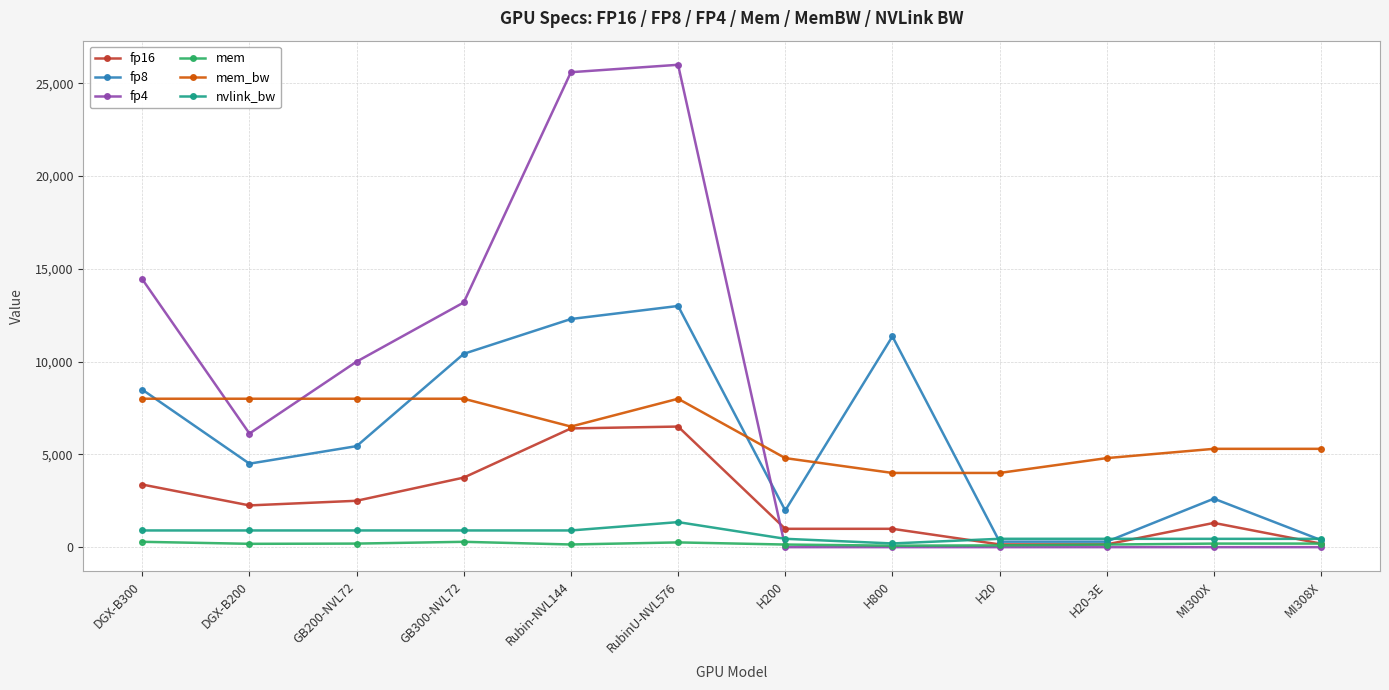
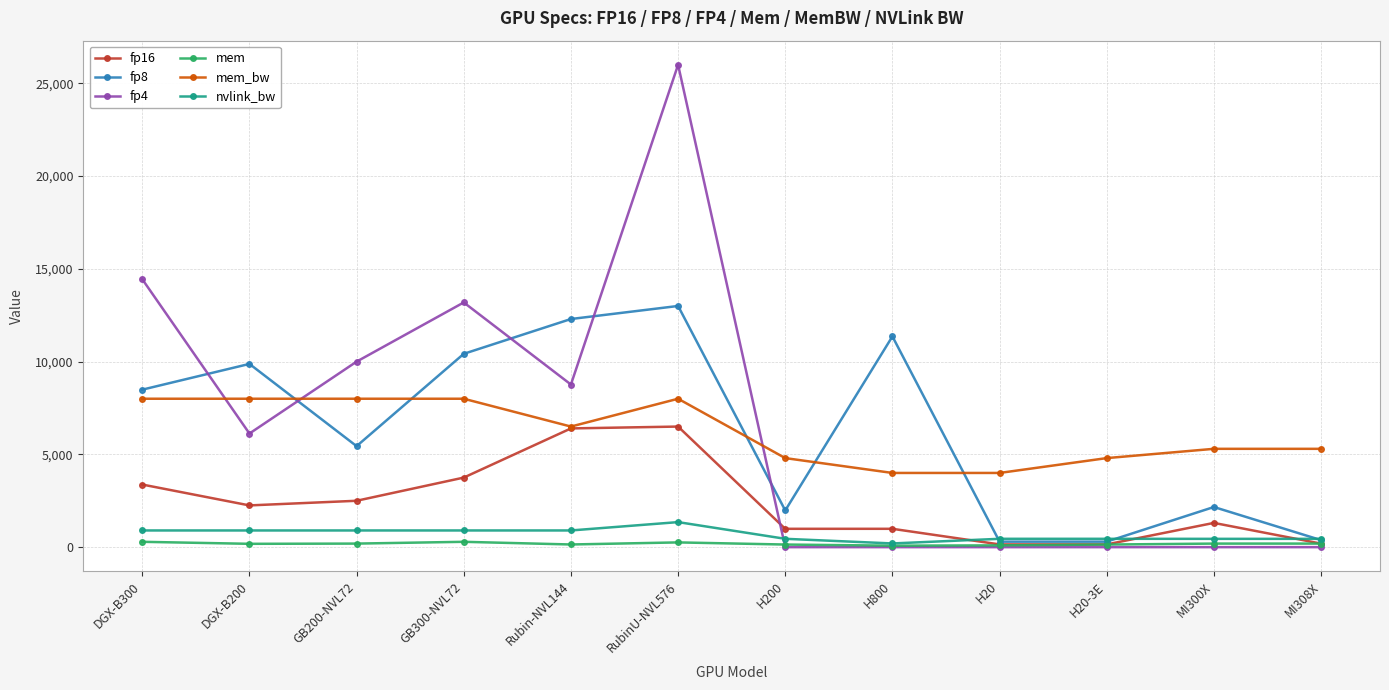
fp8, DGX-B200: 4,500 -> 9,900
fp4, Rubin-NVL144: 25,600 -> 8,800
fp8, MI300X: 2,600 -> 2,200
